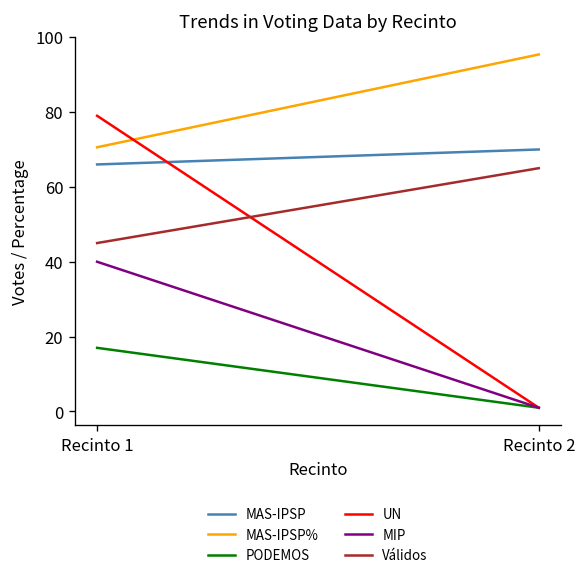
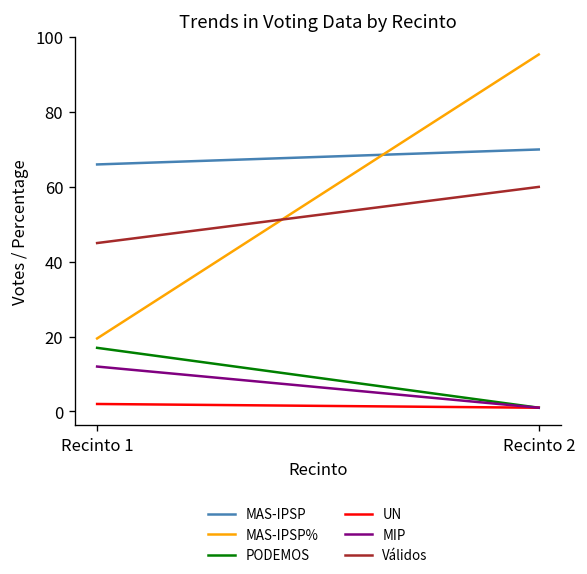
MAS-IPSP%, Recinto 1: 71 -> 20
UN, Recinto 1: 79 -> 2
MIP, Recinto 1: 40 -> 12
Válidos, Recinto 2: 65 -> 60
